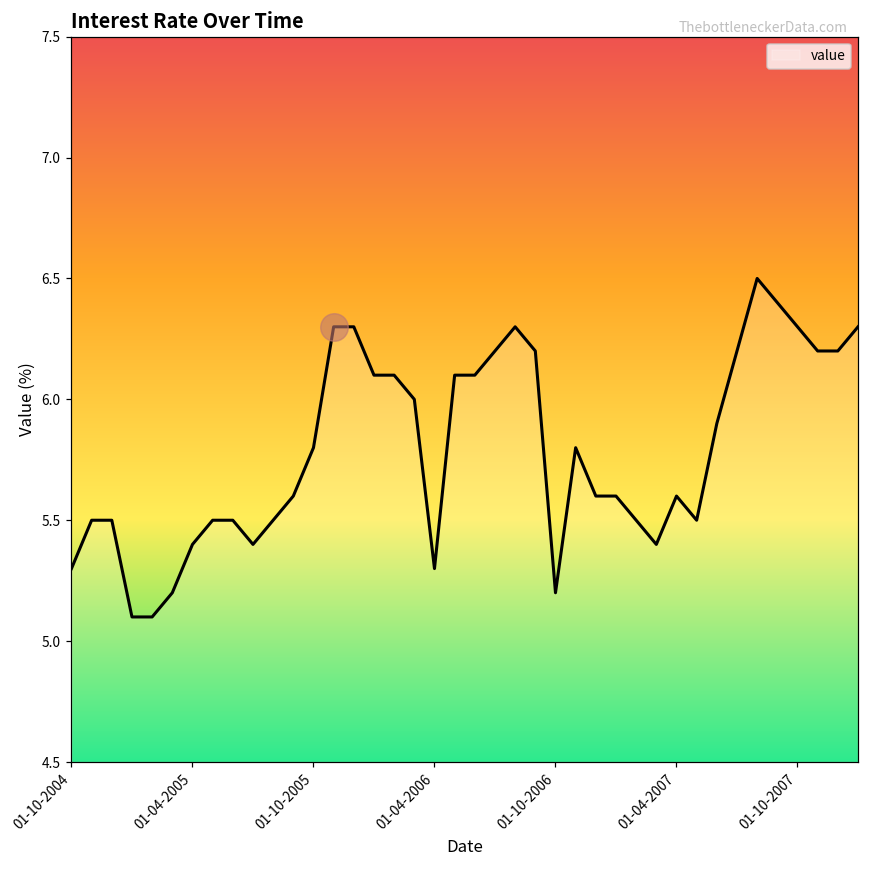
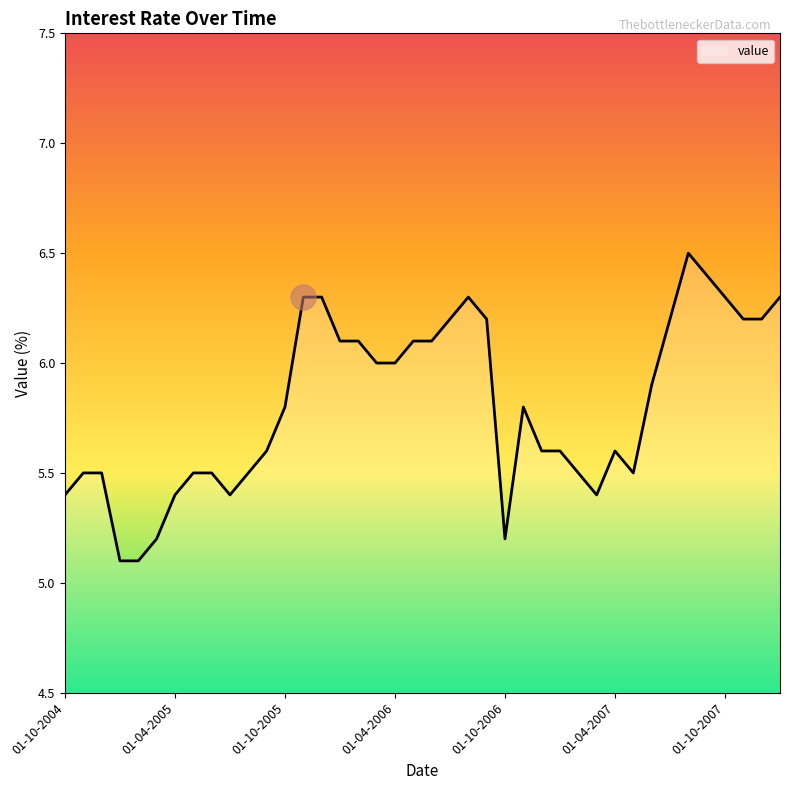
value, 01-10-2004: 5.3 -> 5.4
value, 01-04-2006: 5.3 -> 6.0
